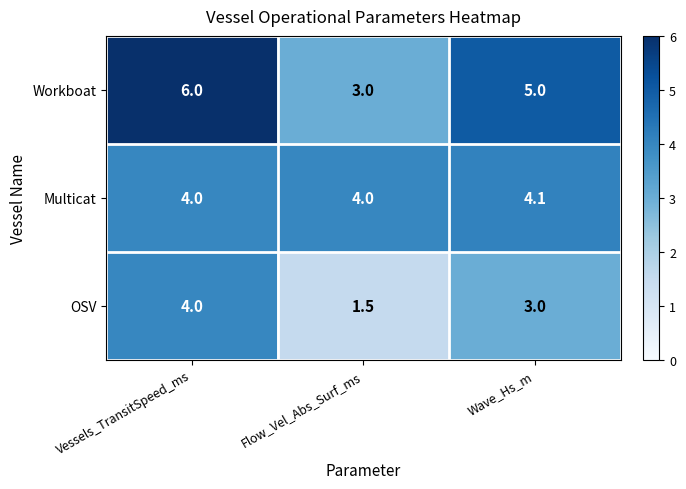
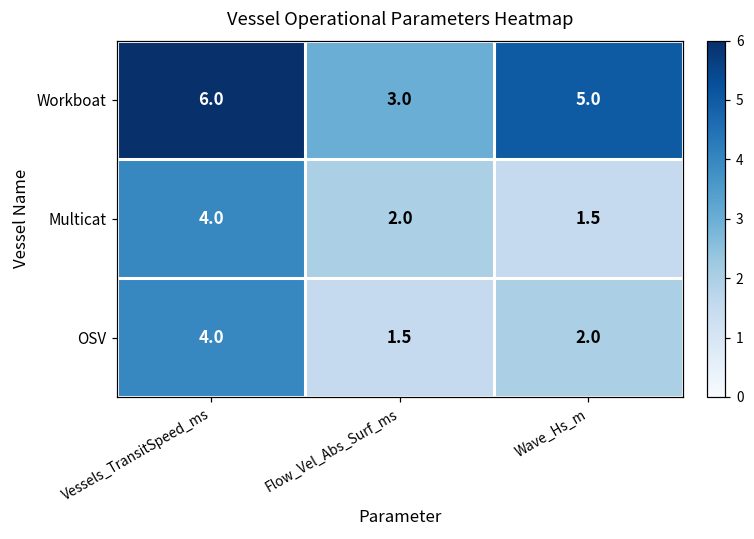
Multicat, Flow_Vel_Abs_Surf_ms: 4.0 -> 2.0
Multicat, Wave_Hs_m: 4.1 -> 1.5
OSV, Wave_Hs_m: 3.0 -> 2.0
